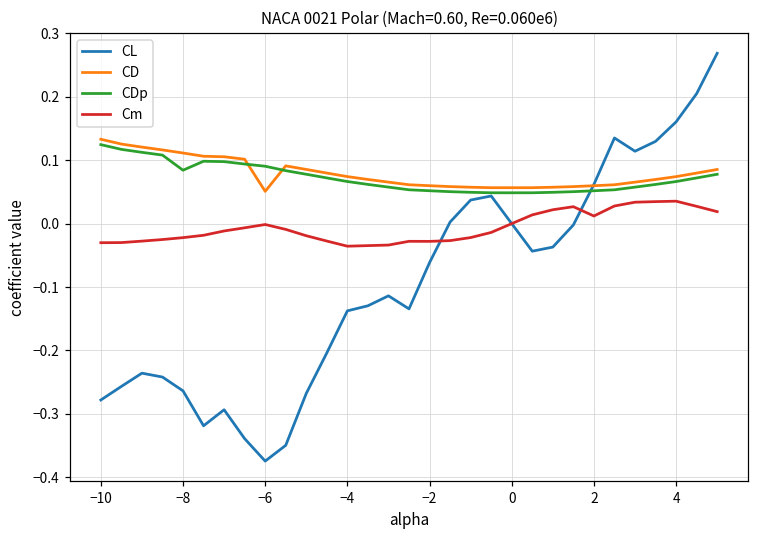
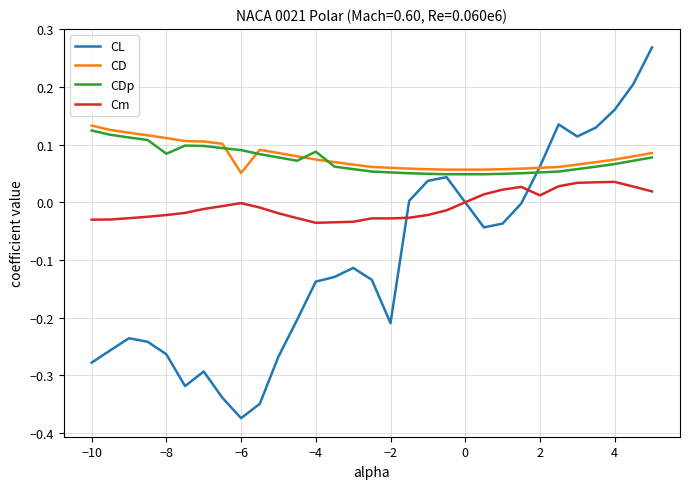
CDp, −4: 0.07 -> 0.09
CL, −2: -0.06 -> -0.21
